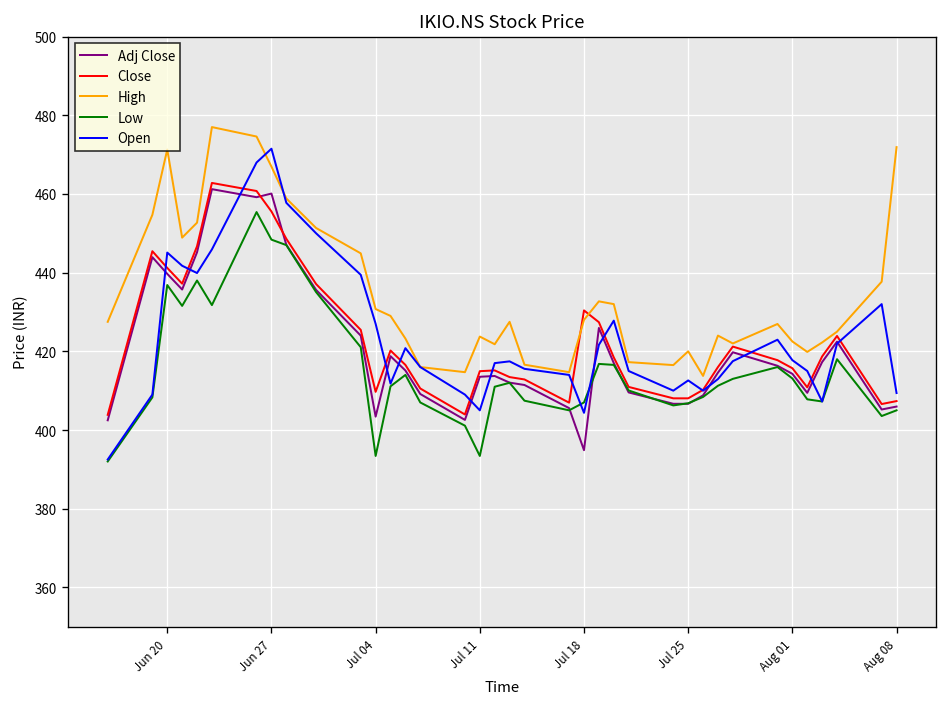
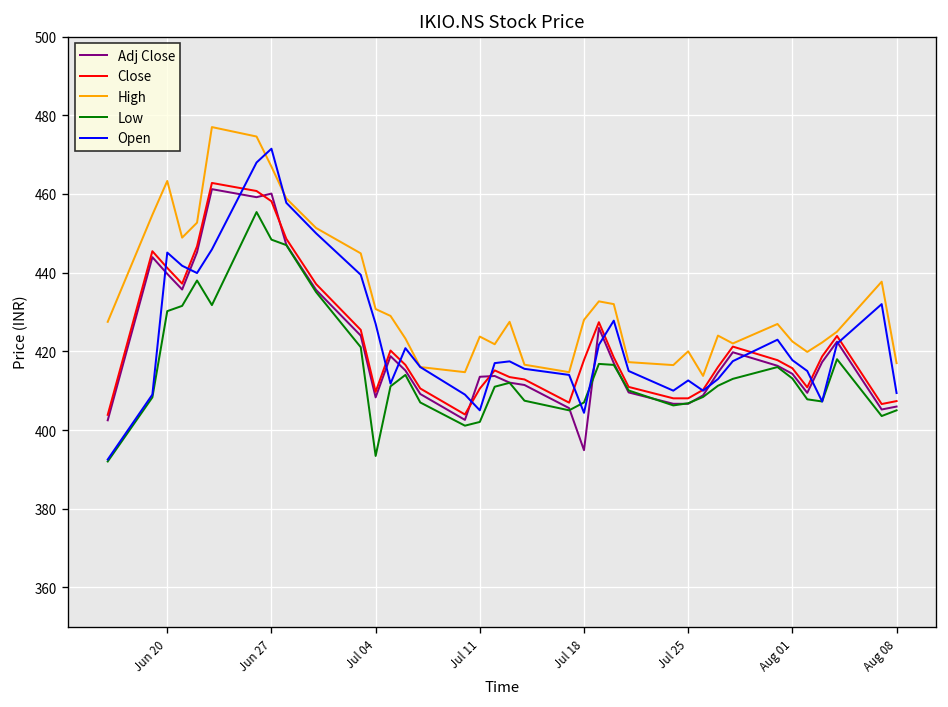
High, Jun 20: 471 -> 463
Low, Jun 20: 437 -> 430
Close, Jun 27: 456 -> 458
Adj Close, Jul 04: 403 -> 408
Close, Jul 11: 415 -> 411
Low, Jul 11: 393 -> 402
Close, Jul 18: 430 -> 418
High, Aug 08: 472 -> 417
